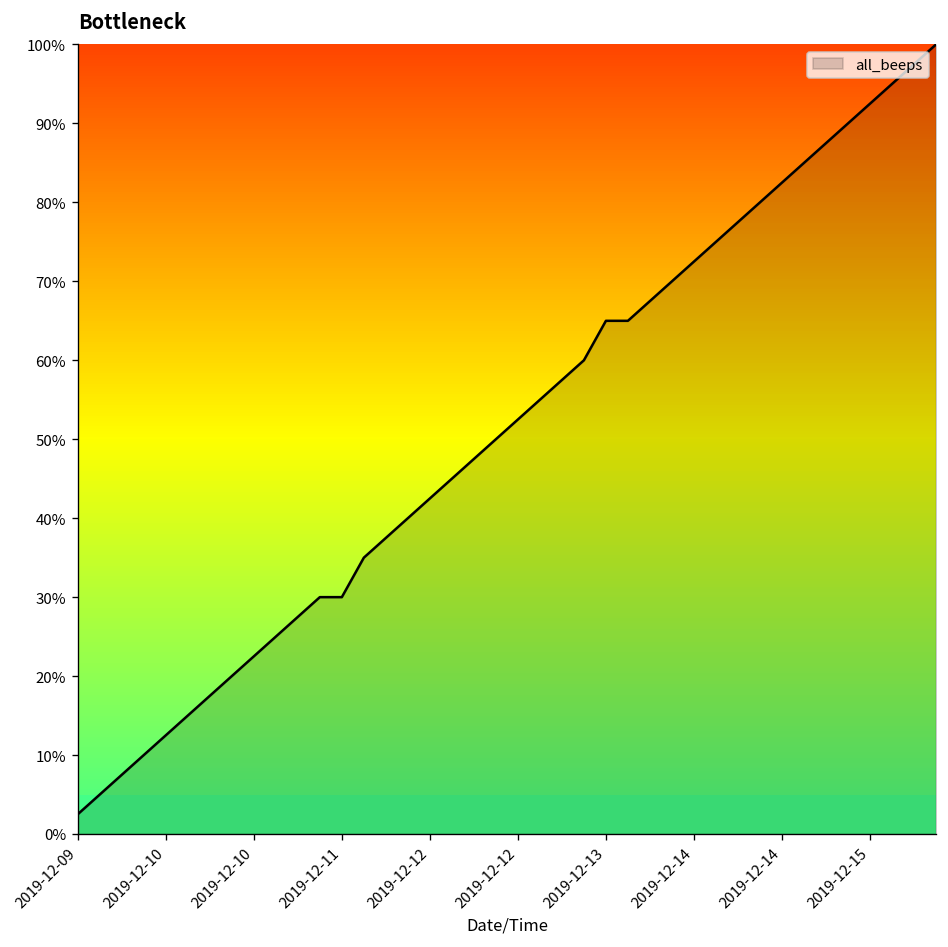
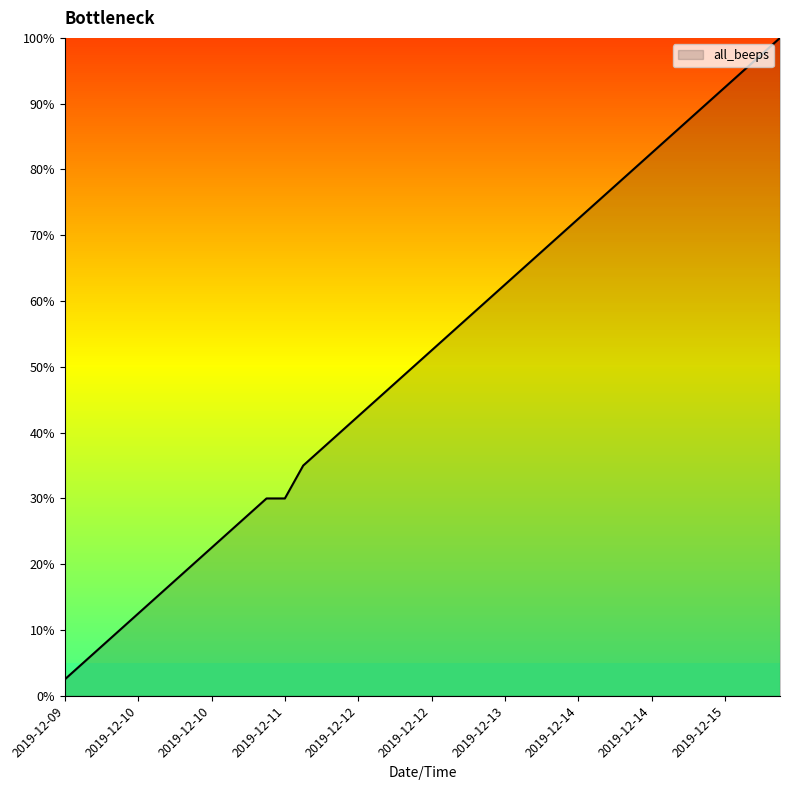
2019-12-13: 65% -> 63%
